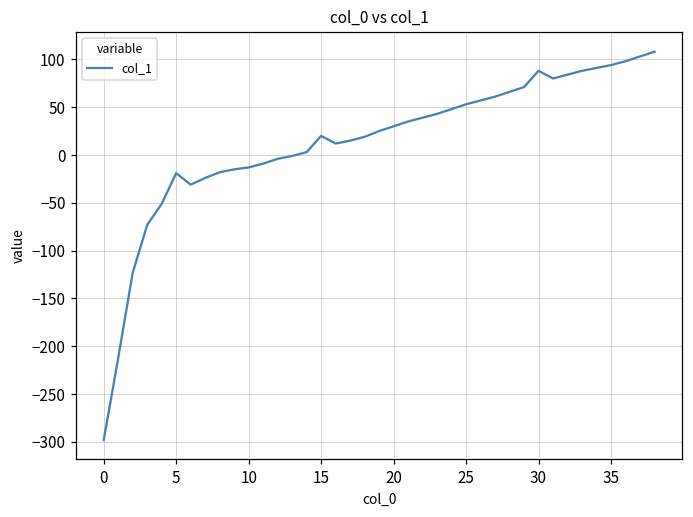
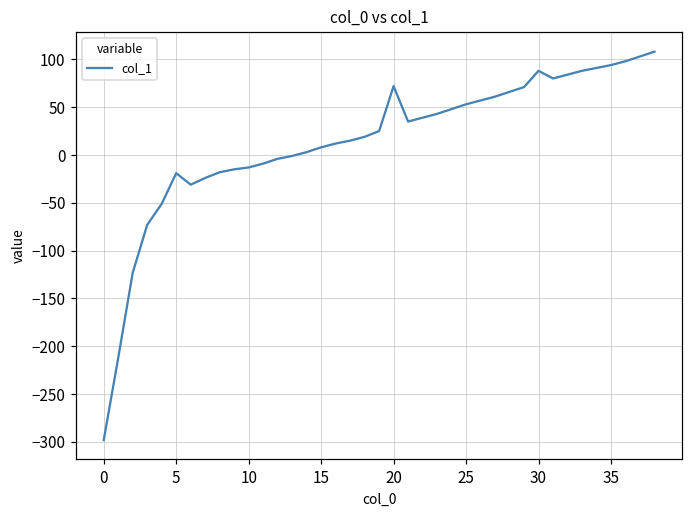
15: 20 -> 10
20: 30 -> 70
